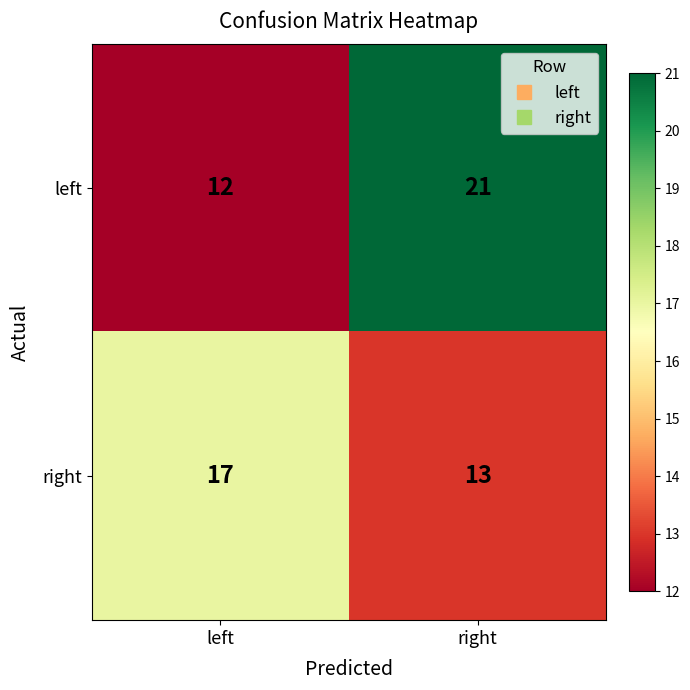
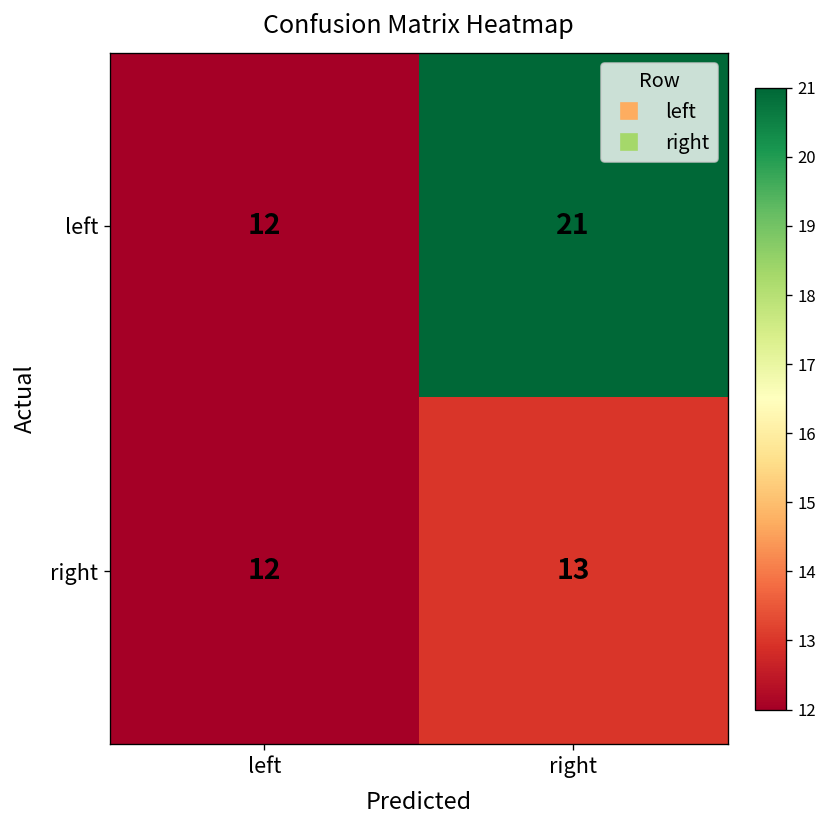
right, left: 17 -> 12
